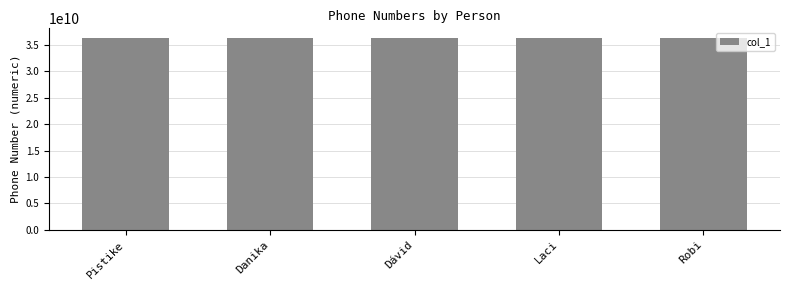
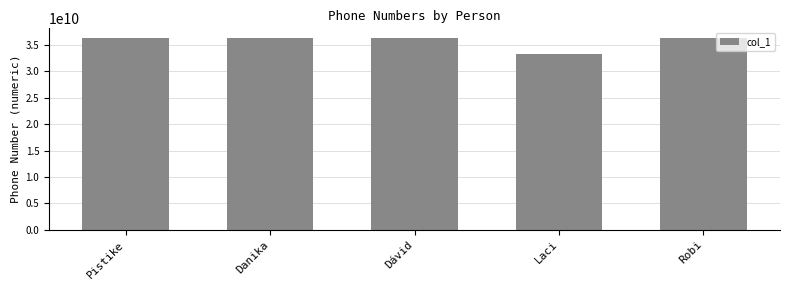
Laci: 36000000000 -> 33000000000
